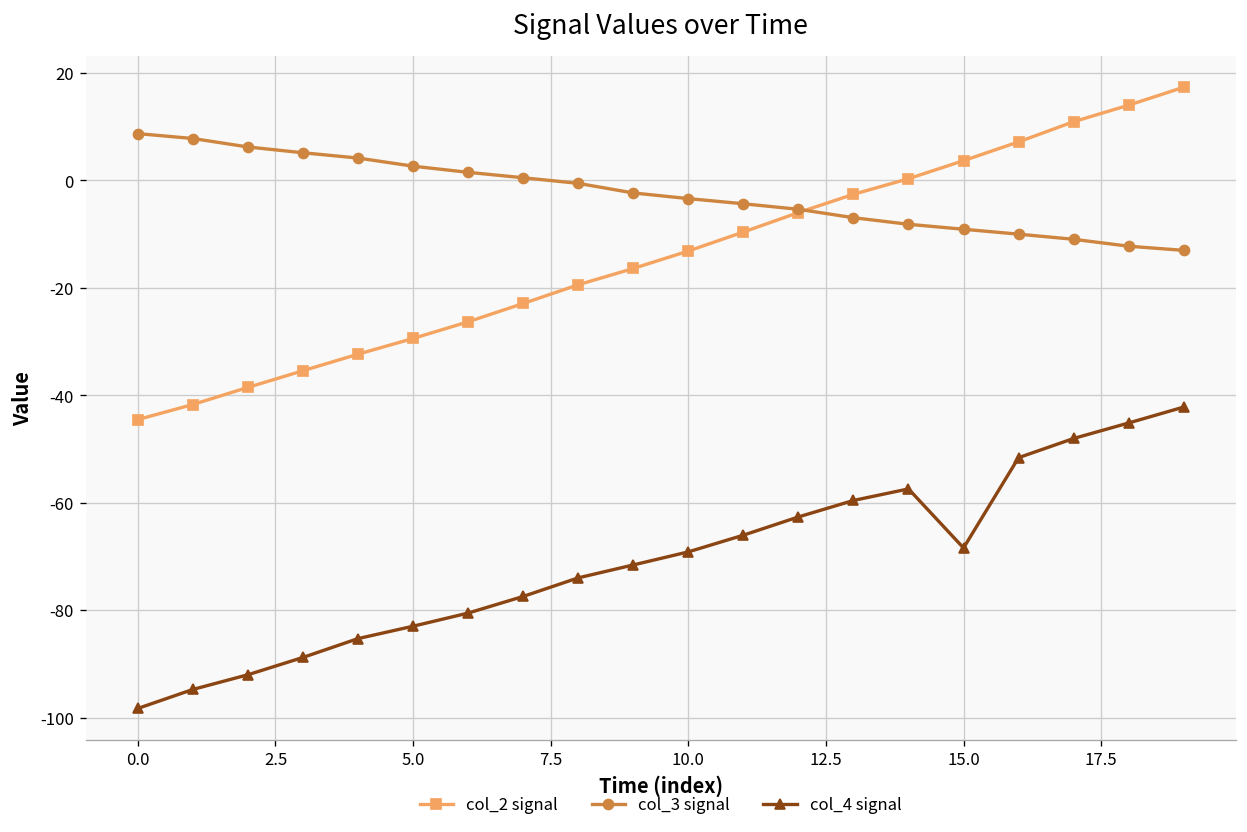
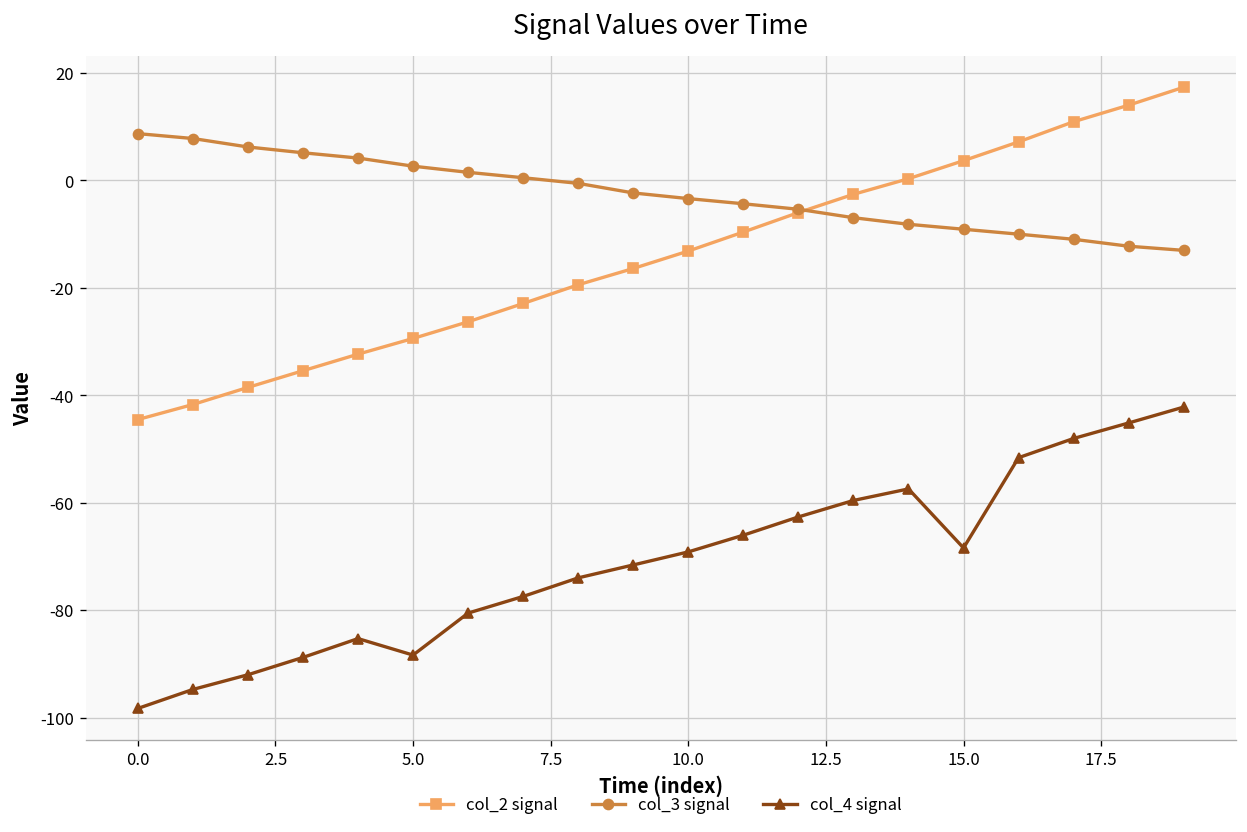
col_4 signal, 5.0: -83 -> -88
